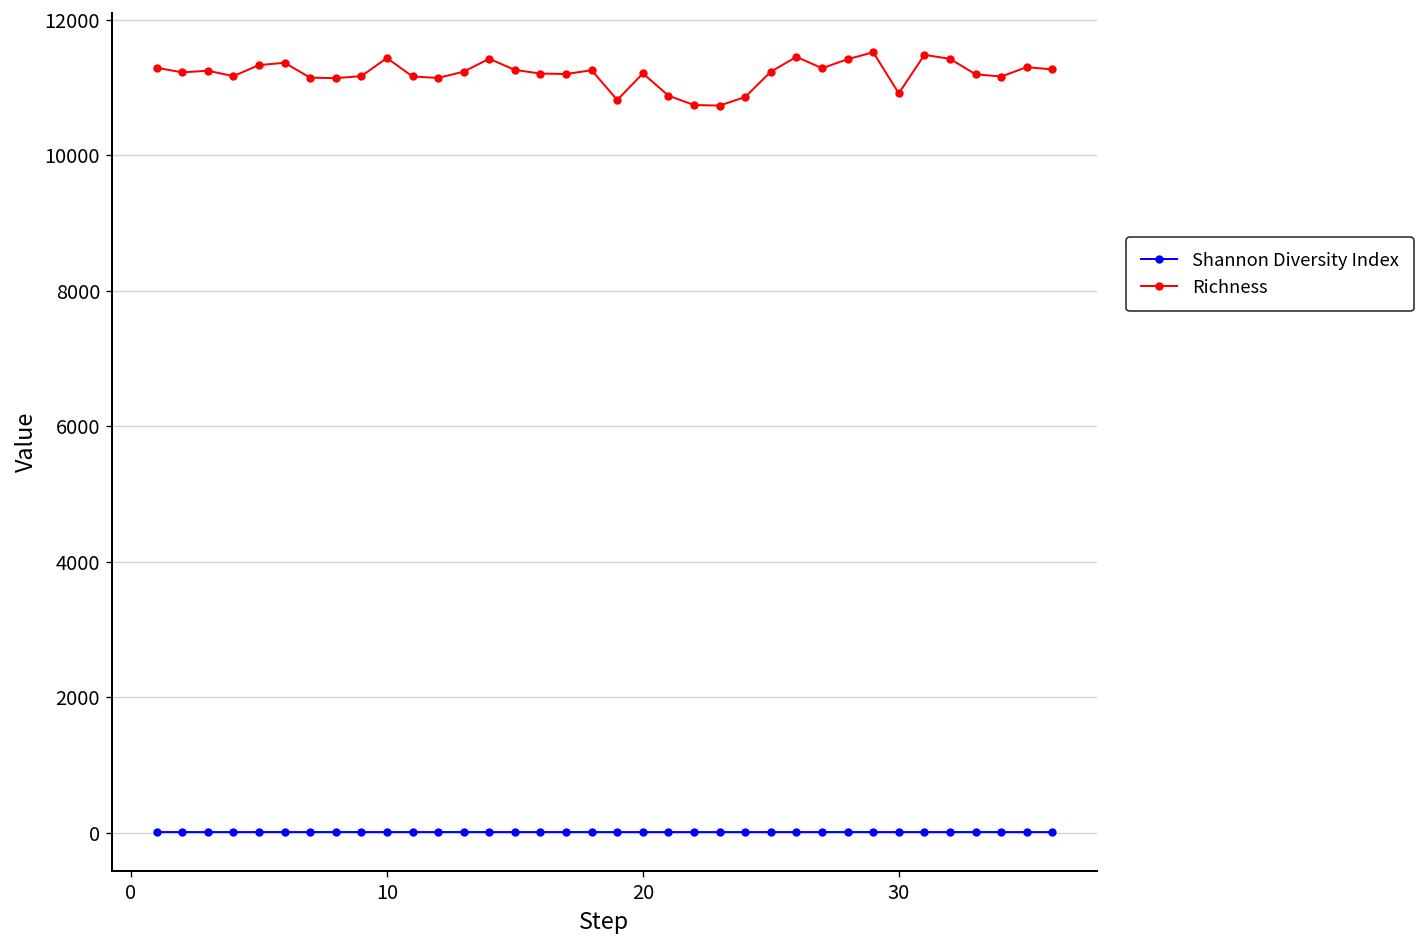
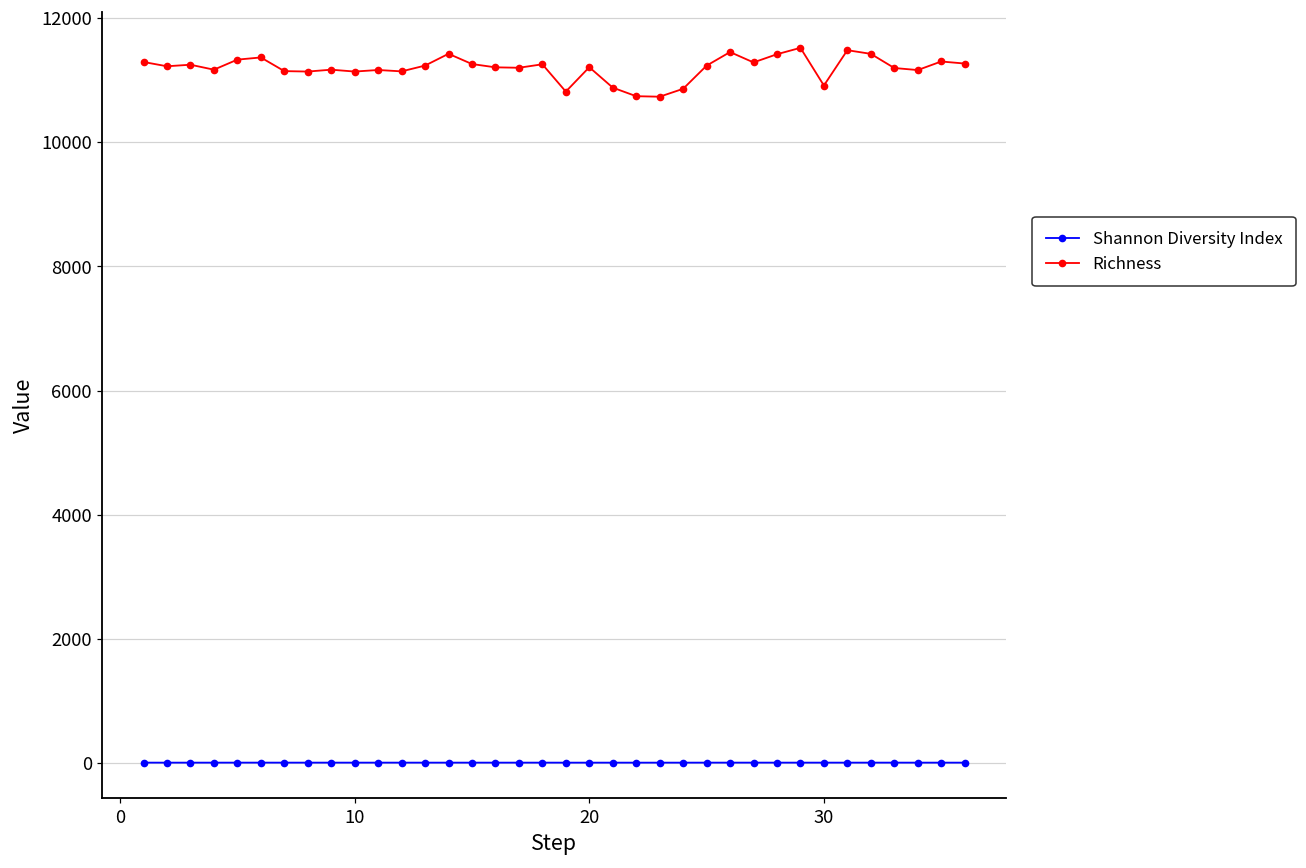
Richness, 10: 11400 -> 11100
